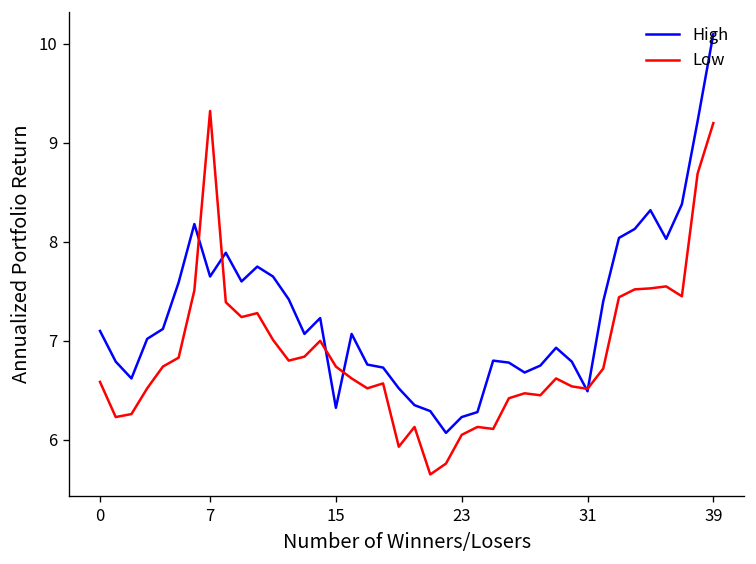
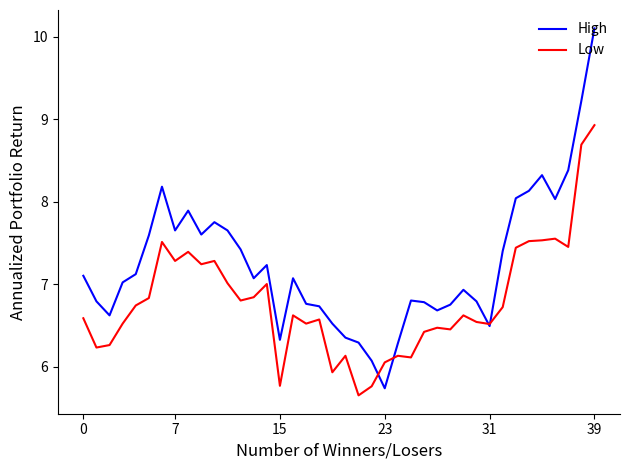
Low, 7: 9.3 -> 7.3
Low, 15: 6.7 -> 5.8
High, 23: 6.2 -> 5.7
Low, 39: 9.2 -> 8.9
